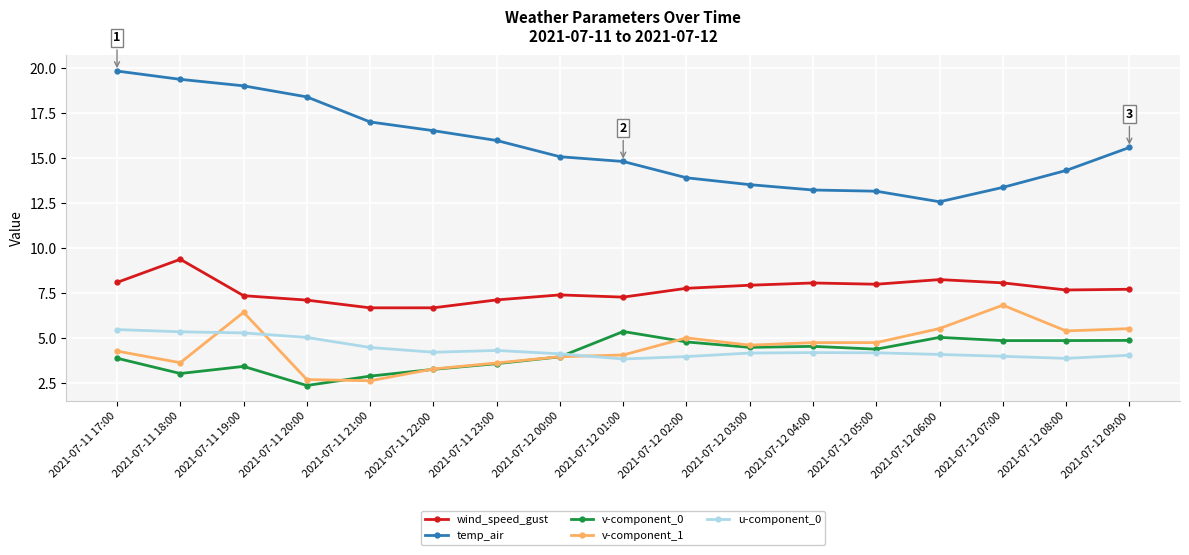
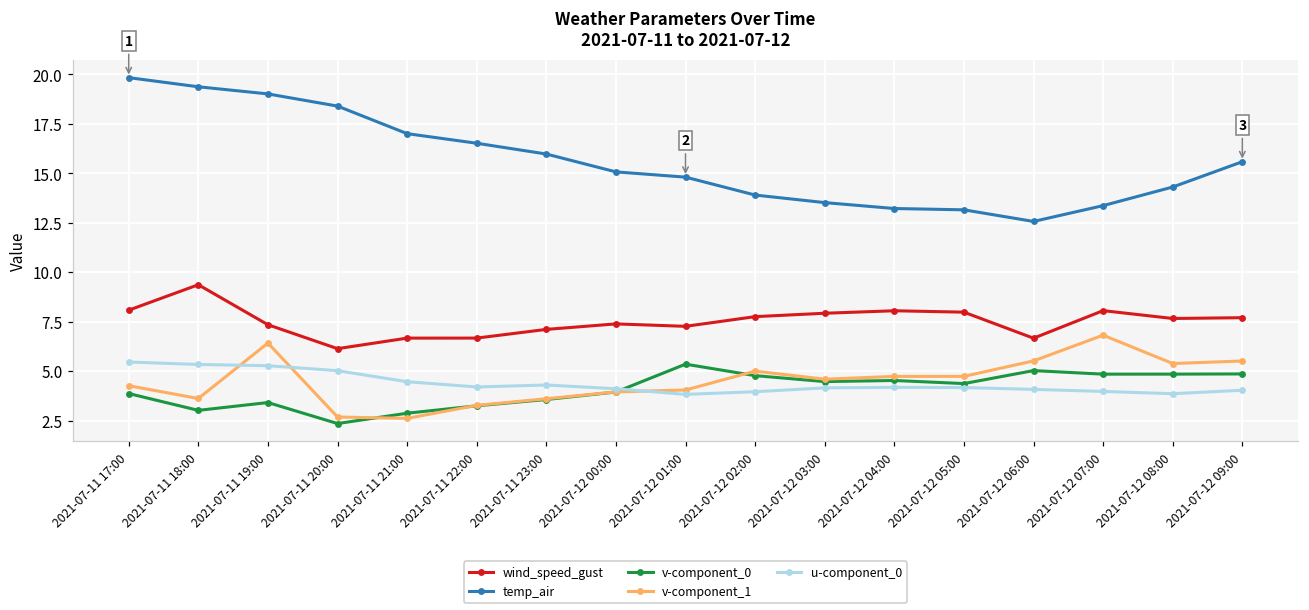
wind_speed_gust, 2021-07-11 20:00: 7.1 -> 6.1
wind_speed_gust, 2021-07-12 06:00: 8.2 -> 6.7
